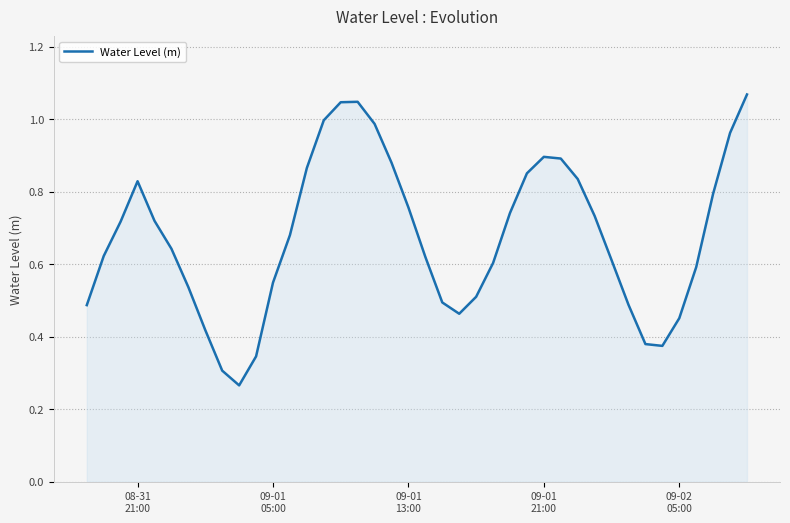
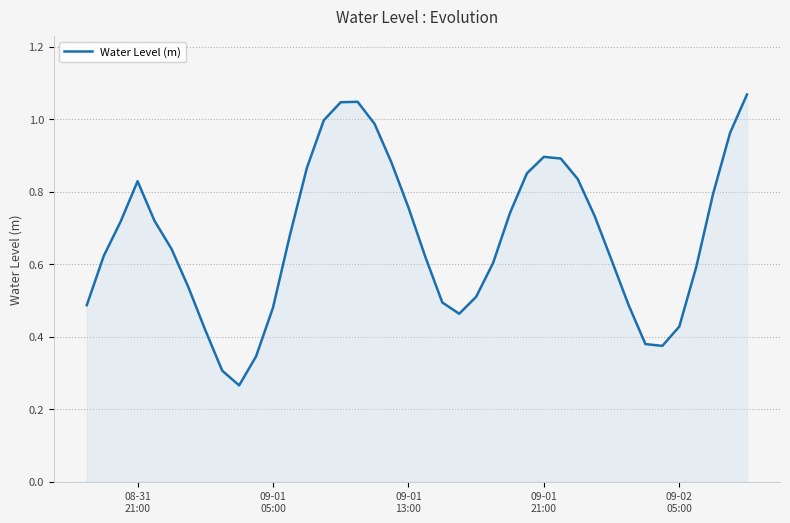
09-01 05:00: 0.55 -> 0.48
09-02 05:00: 0.45 -> 0.43
